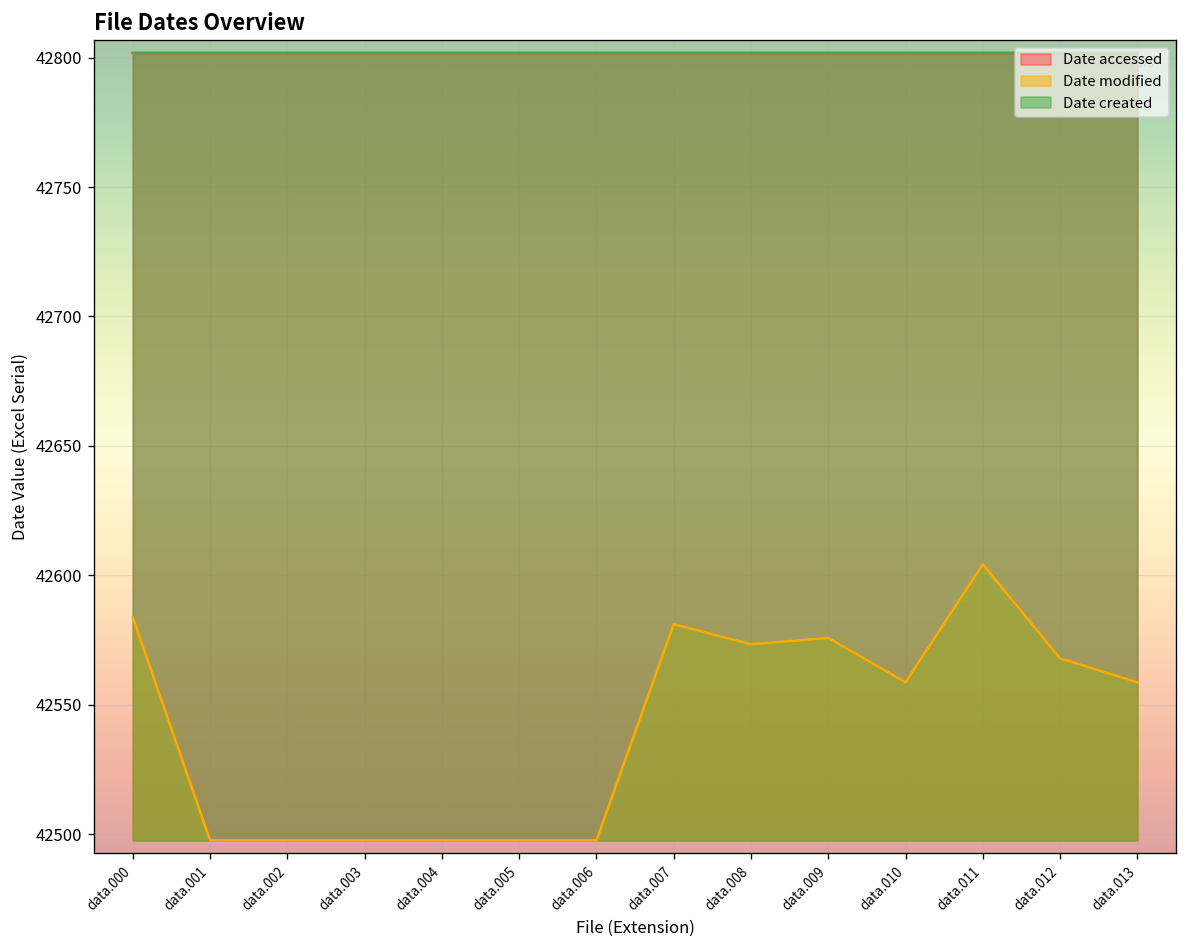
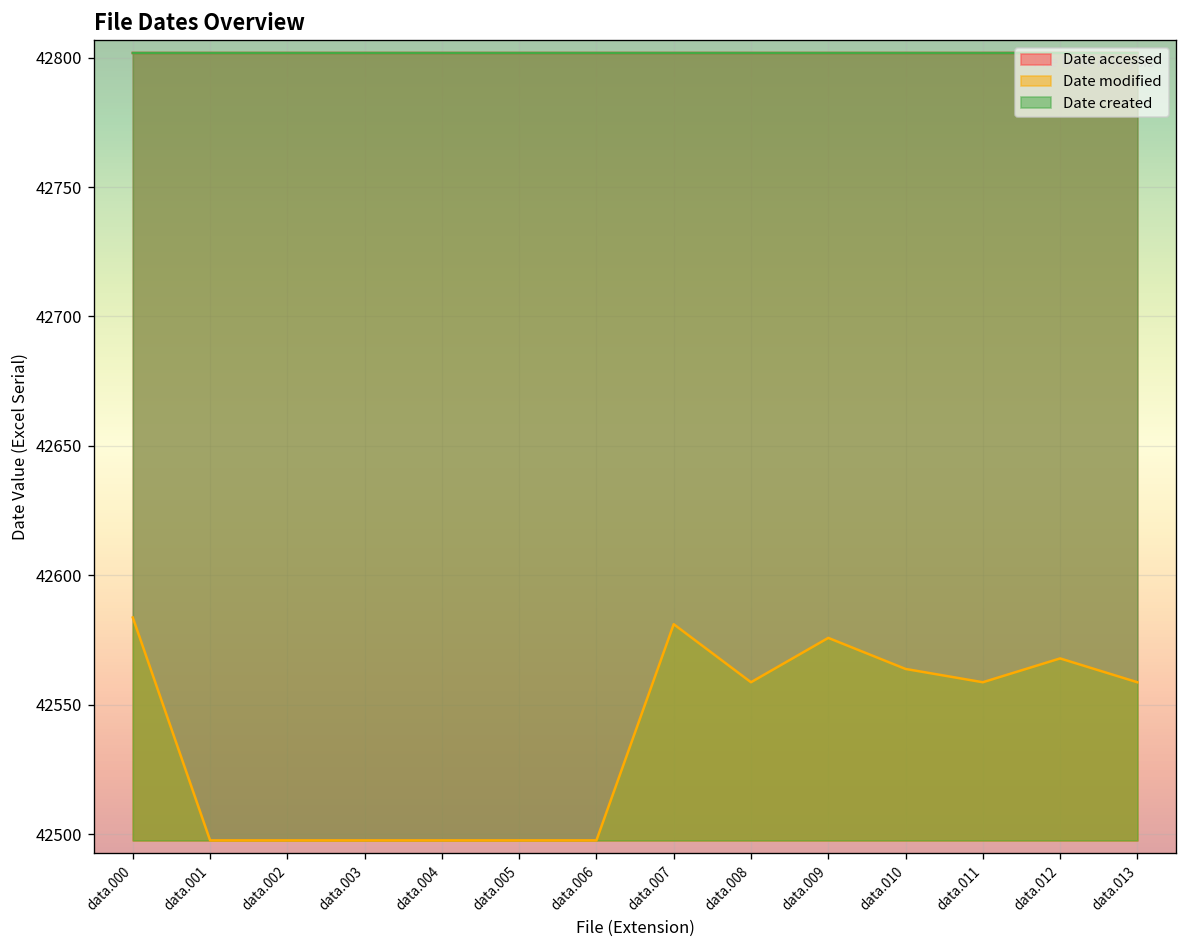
Date modified, data.008: 42573 -> 42559
Date modified, data.010: 42559 -> 42564
Date modified, data.011: 42604 -> 42559
